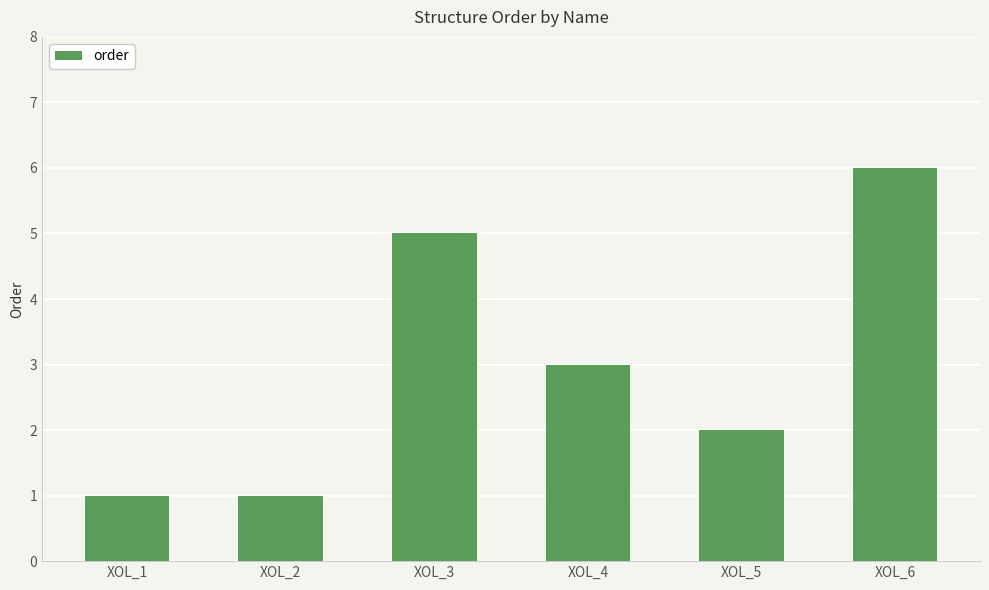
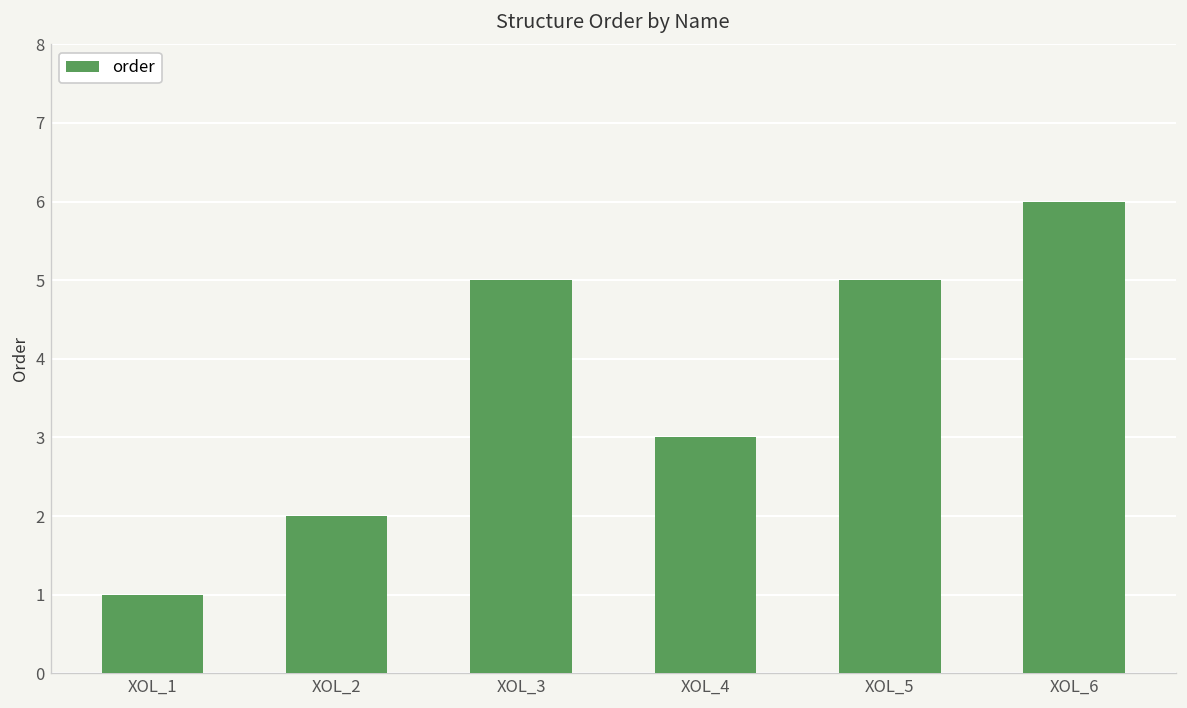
XOL_2: 1 -> 2
XOL_5: 2 -> 5
